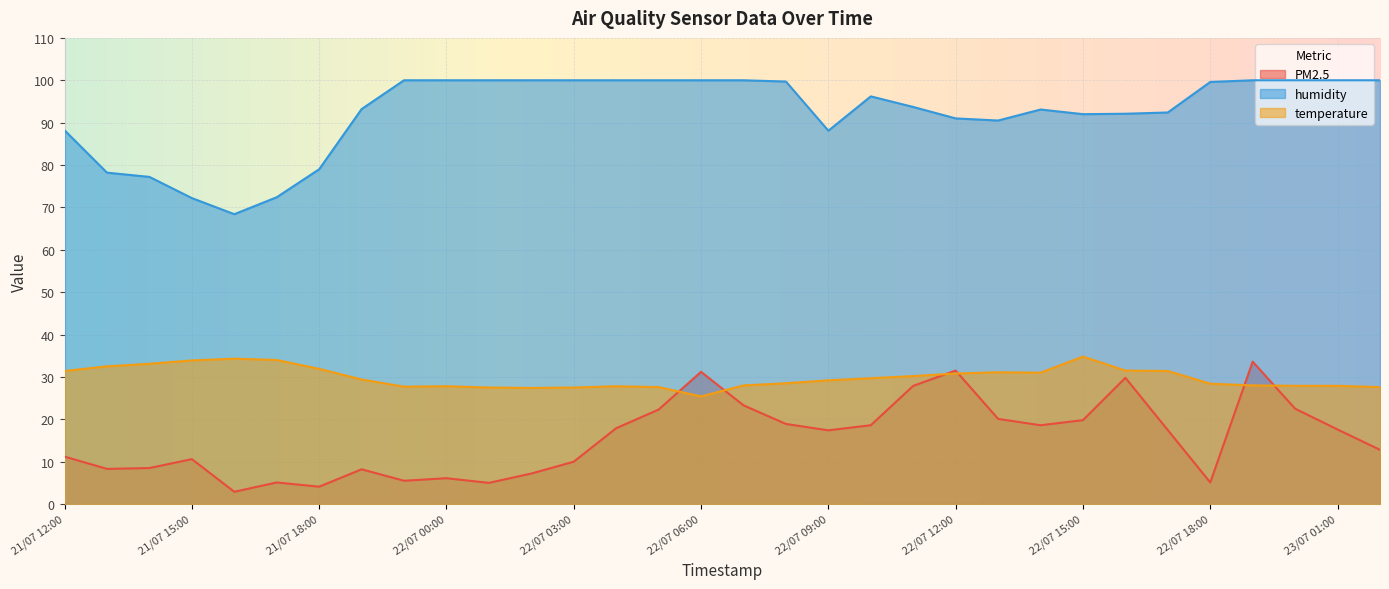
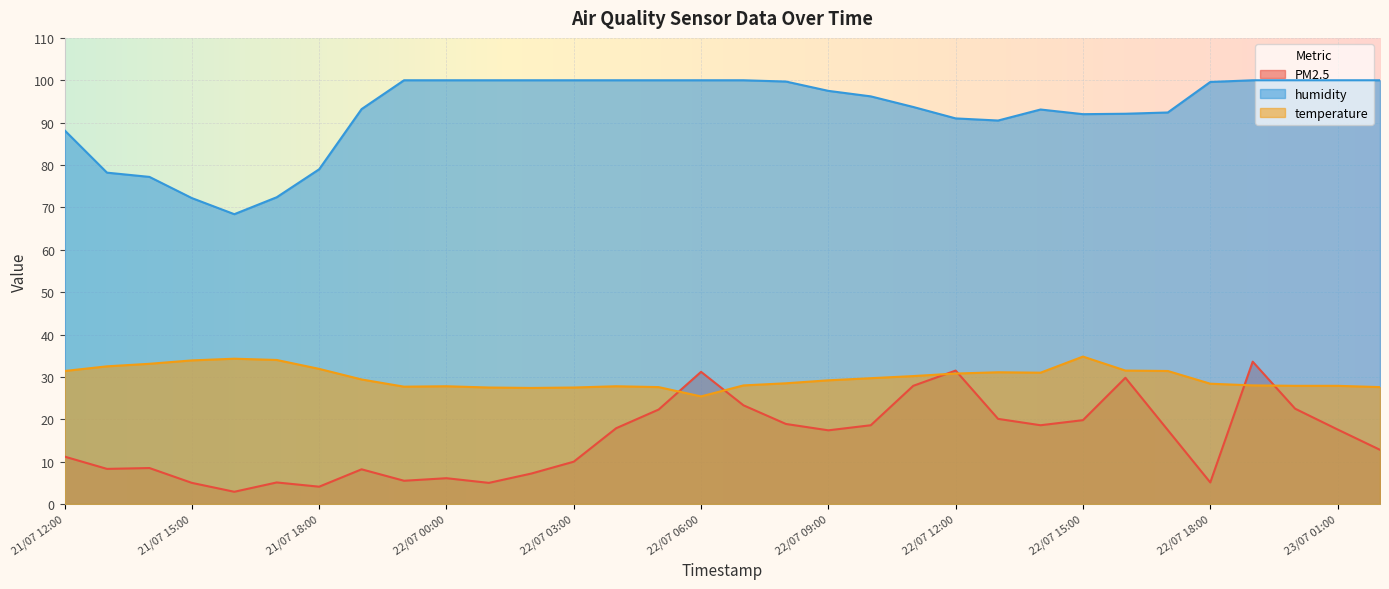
PM2.5, 21/07 15:00: 11 -> 5
humidity, 22/07 09:00: 88 -> 98
